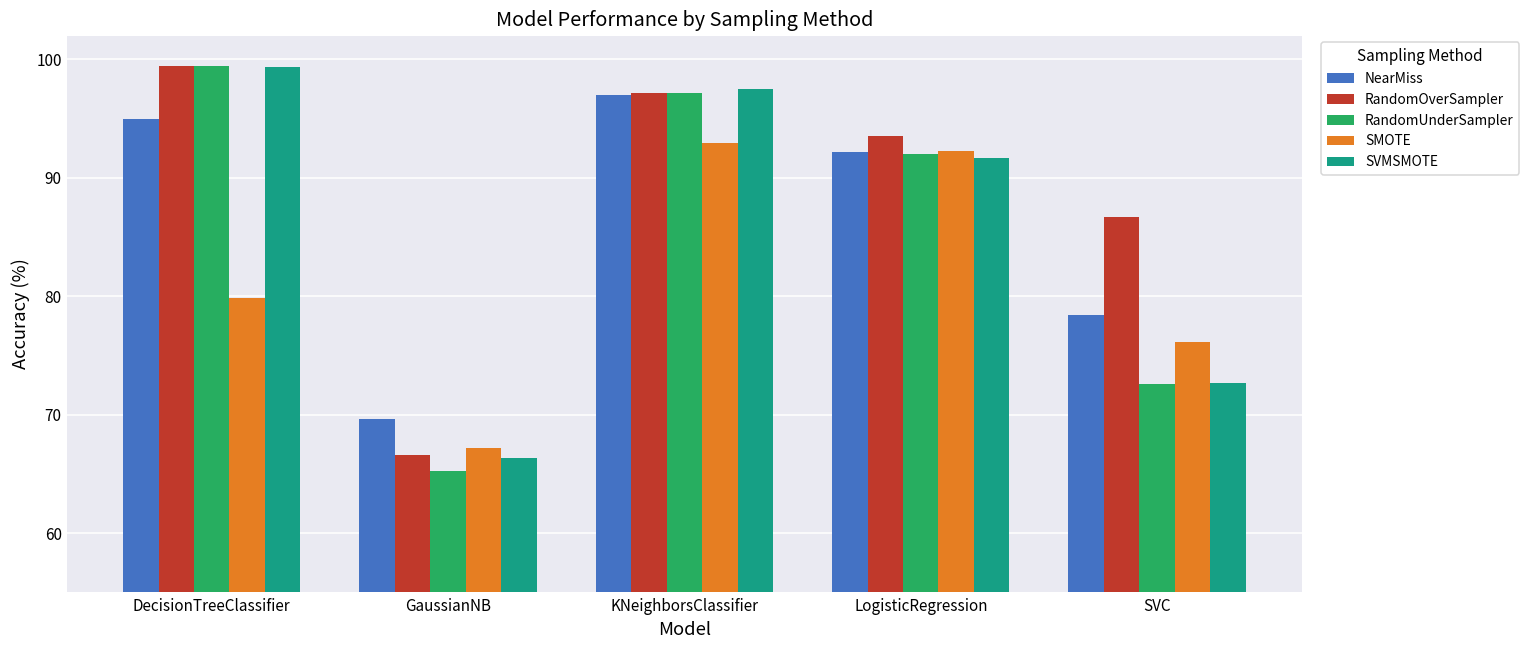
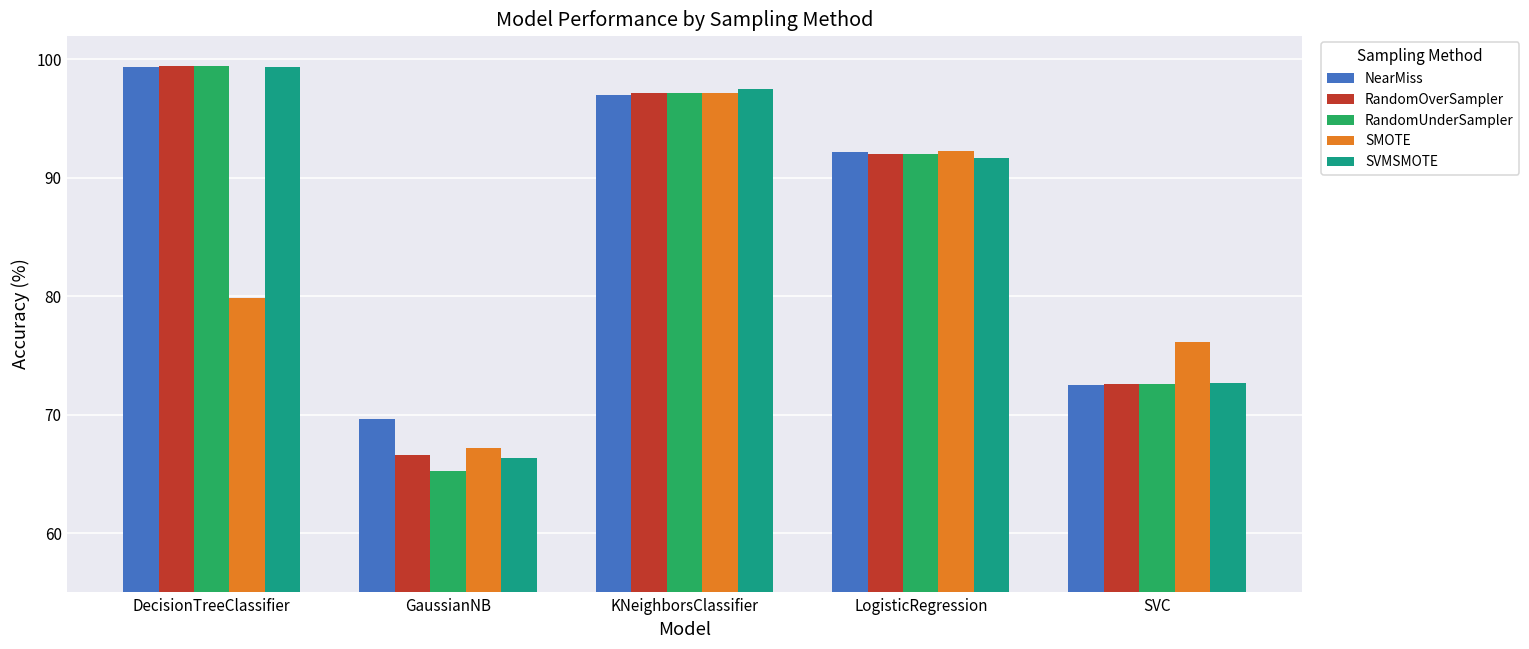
NearMiss, DecisionTreeClassifier: 94.9 -> 99.3
SMOTE, KNeighborsClassifier: 92.9 -> 97.1
RandomOverSampler, LogisticRegression: 93.6 -> 92.0
NearMiss, SVC: 78.4 -> 72.5
RandomOverSampler, SVC: 86.7 -> 72.6
